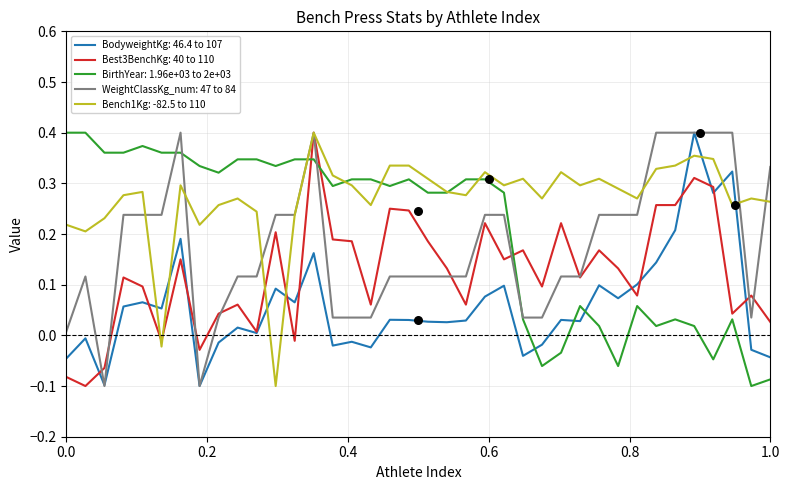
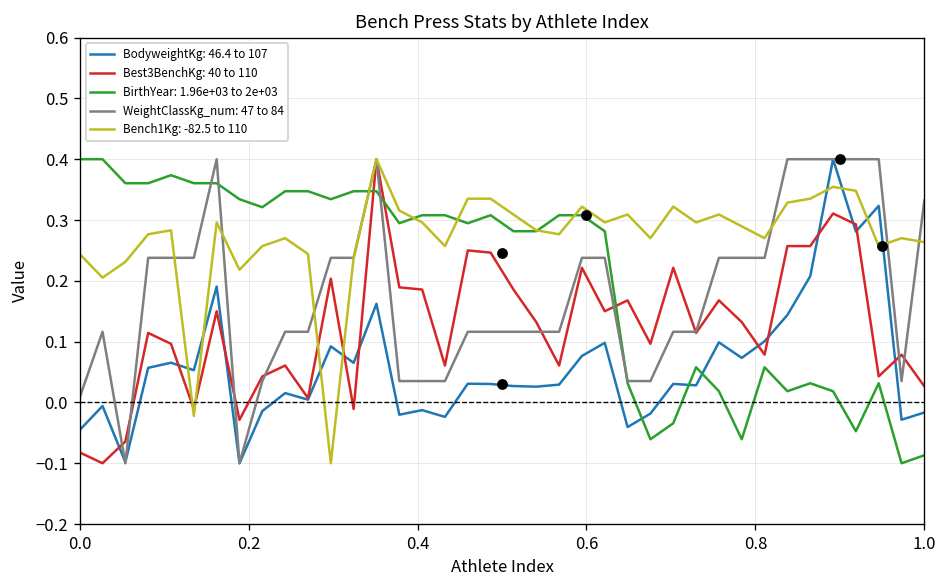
Bench1Kg: -82.5 to 110, 0.0: 0.22 -> 0.24
BodyweightKg: 46.4 to 107, 1.0: -0.04 -> -0.02
